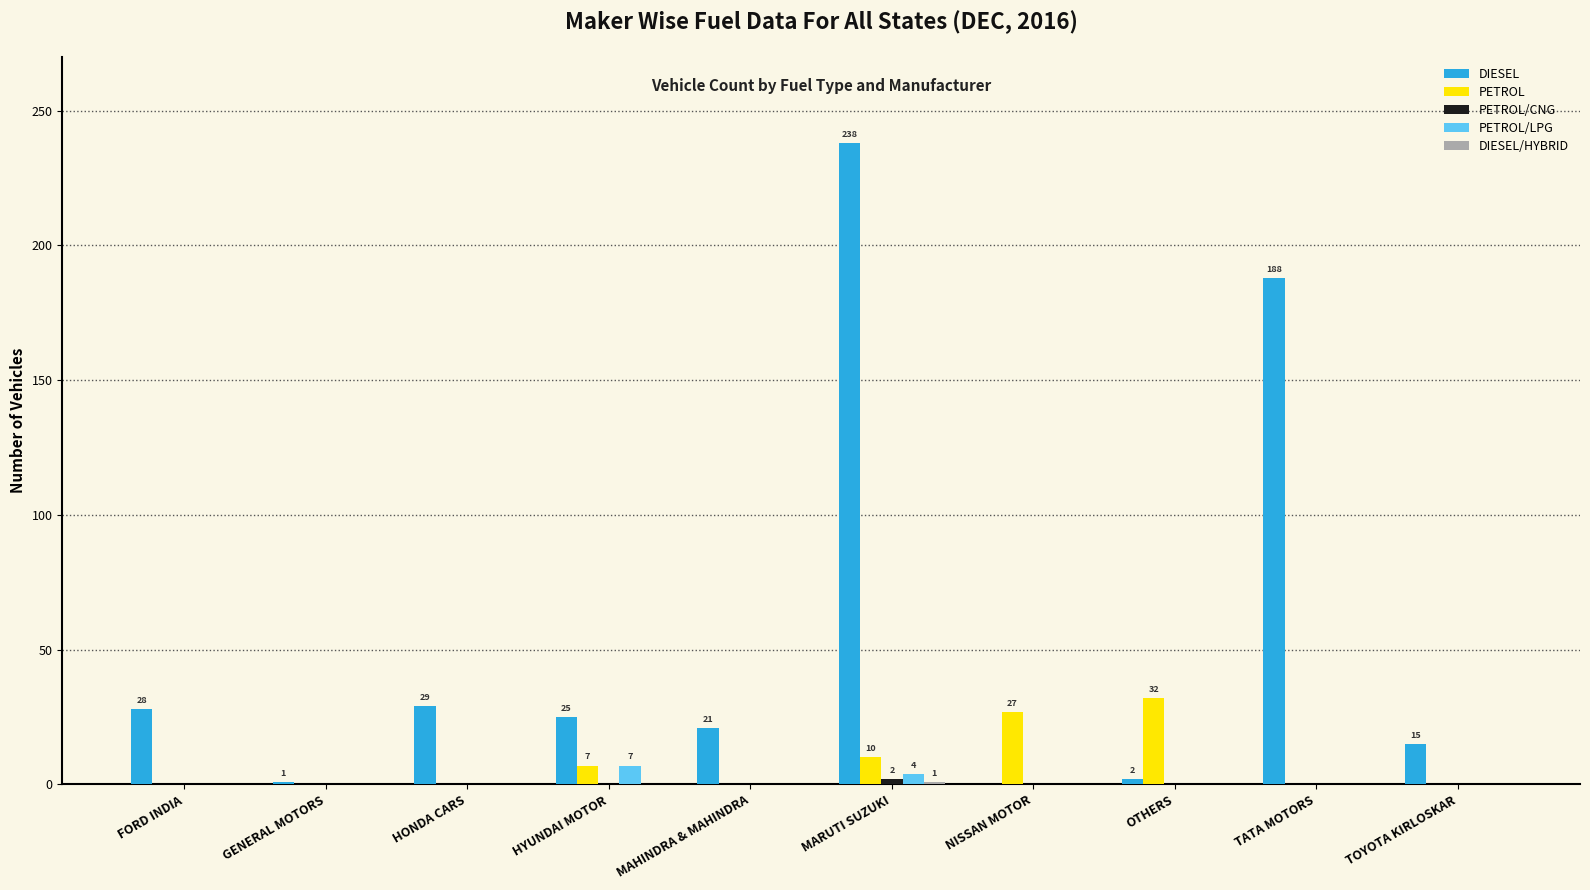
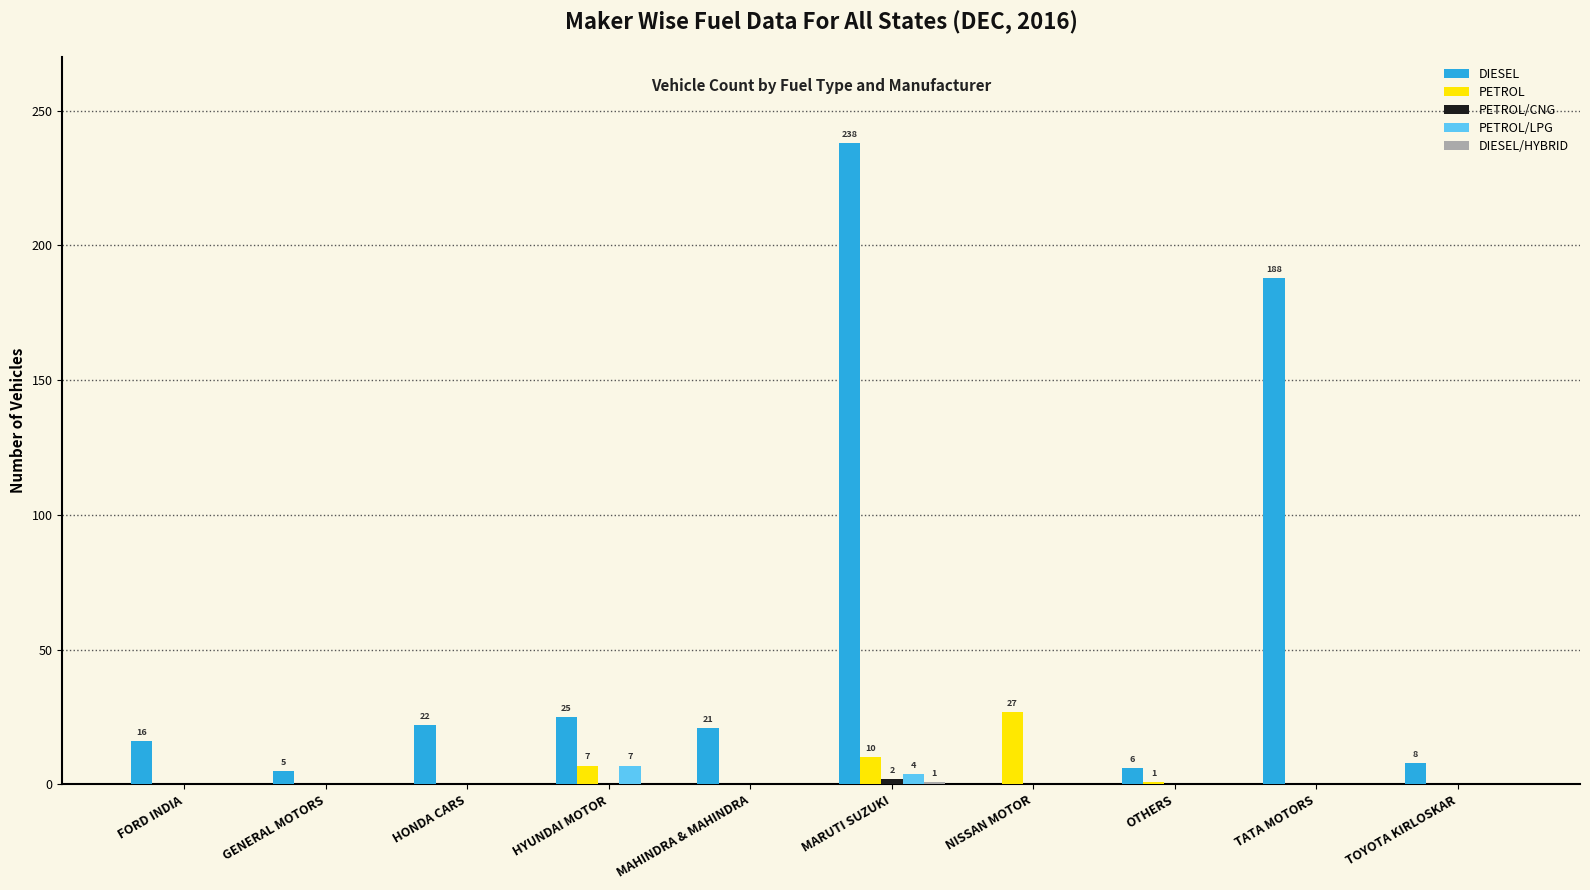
DIESEL, FORD INDIA: 28 -> 16
DIESEL, GENERAL MOTORS: 1 -> 5
DIESEL, HONDA CARS: 29 -> 22
DIESEL, OTHERS: 2 -> 6
PETROL, OTHERS: 32 -> 1
DIESEL, TOYOTA KIRLOSKAR: 15 -> 8
